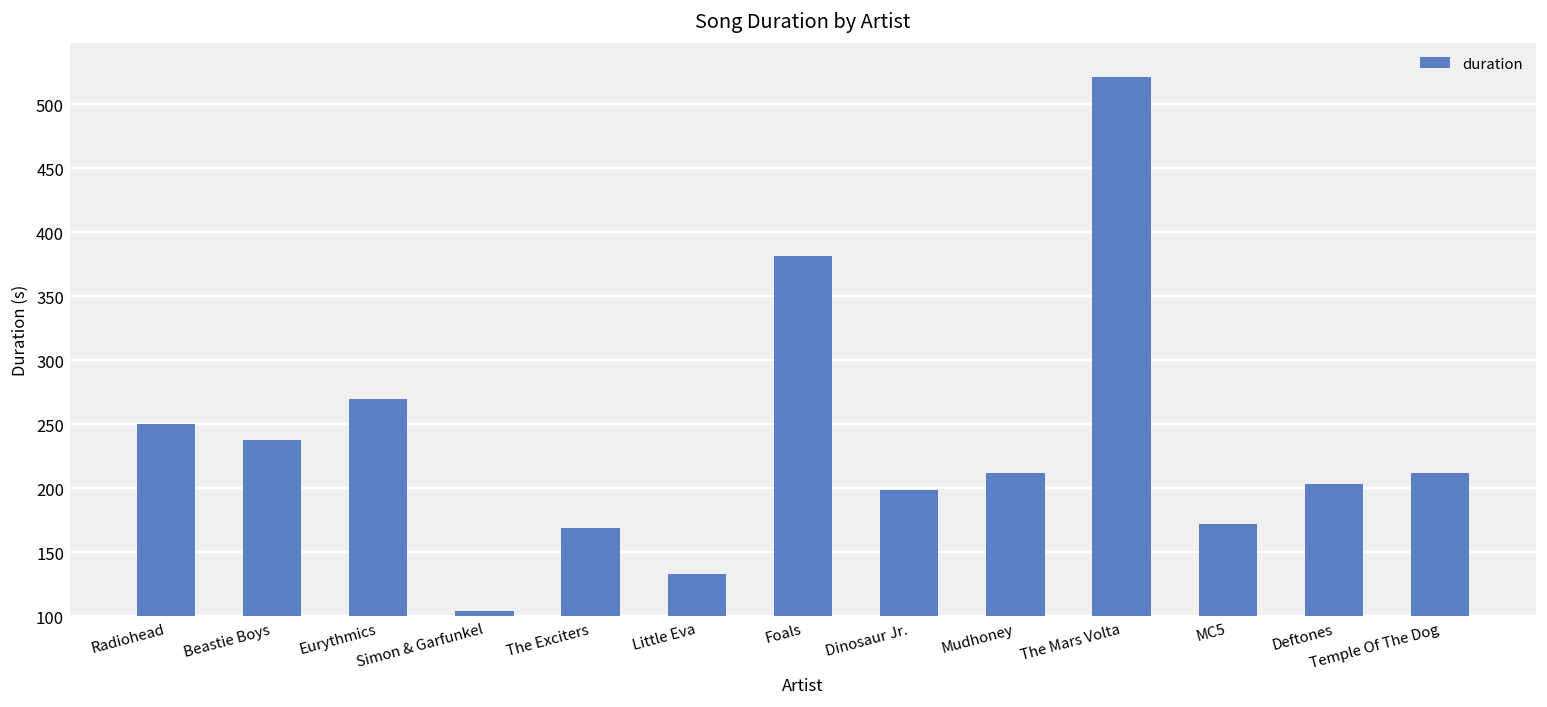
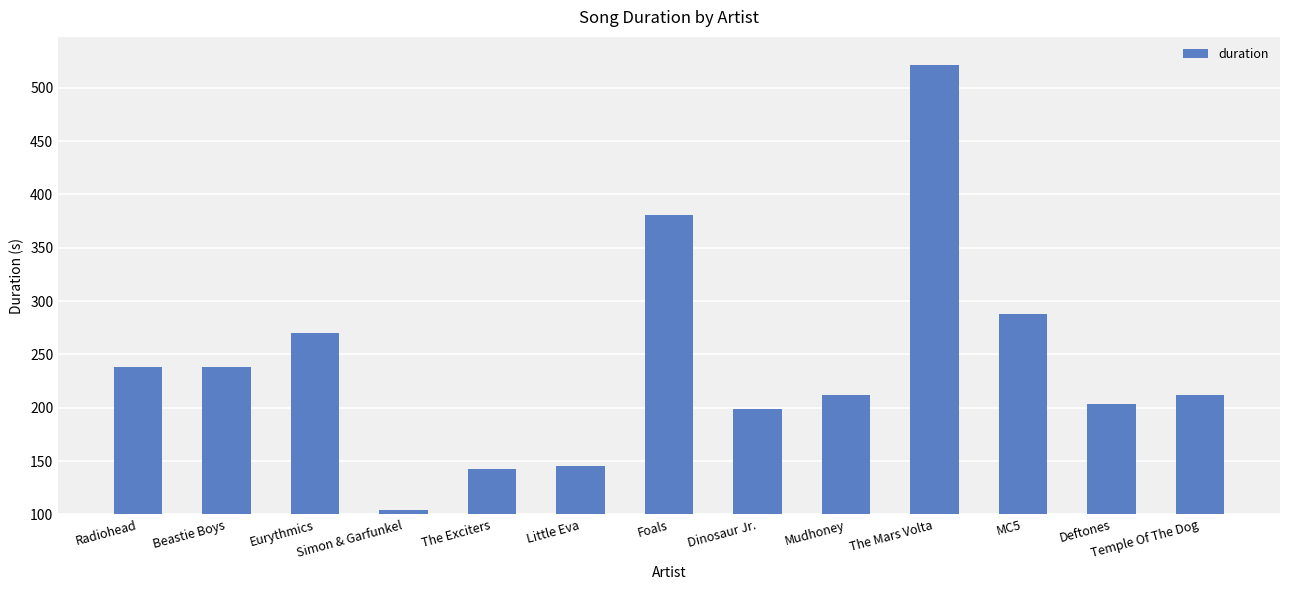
Radiohead: 250 -> 238
The Exciters: 169 -> 142
Little Eva: 133 -> 145
MC5: 172 -> 288
